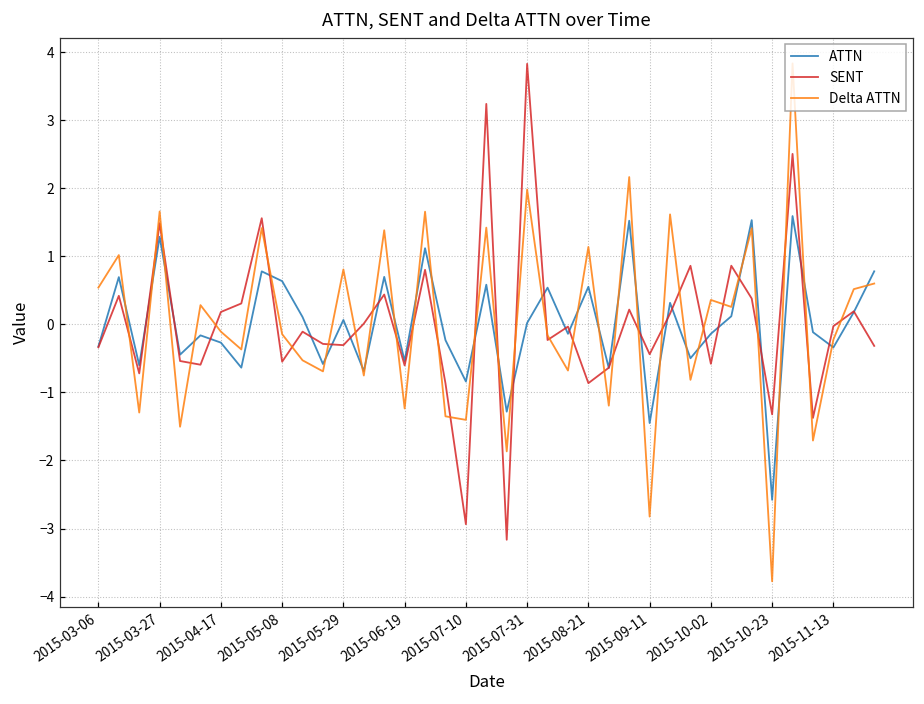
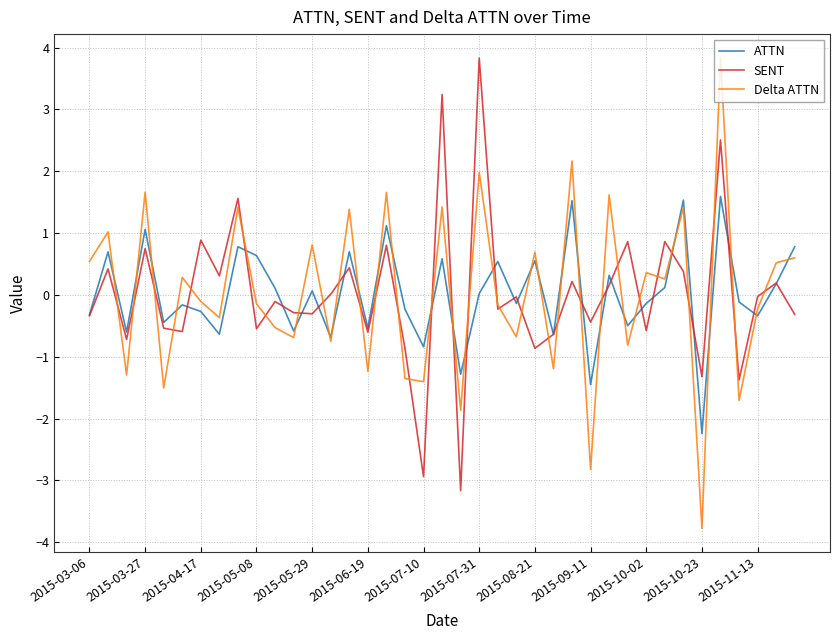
ATTN, 2015-03-27: 1.3 -> 1.1
SENT, 2015-03-27: 1.5 -> 0.7
SENT, 2015-04-17: 0.2 -> 0.9
Delta ATTN, 2015-08-21: 1.1 -> 0.7
ATTN, 2015-10-23: -2.6 -> -2.2
